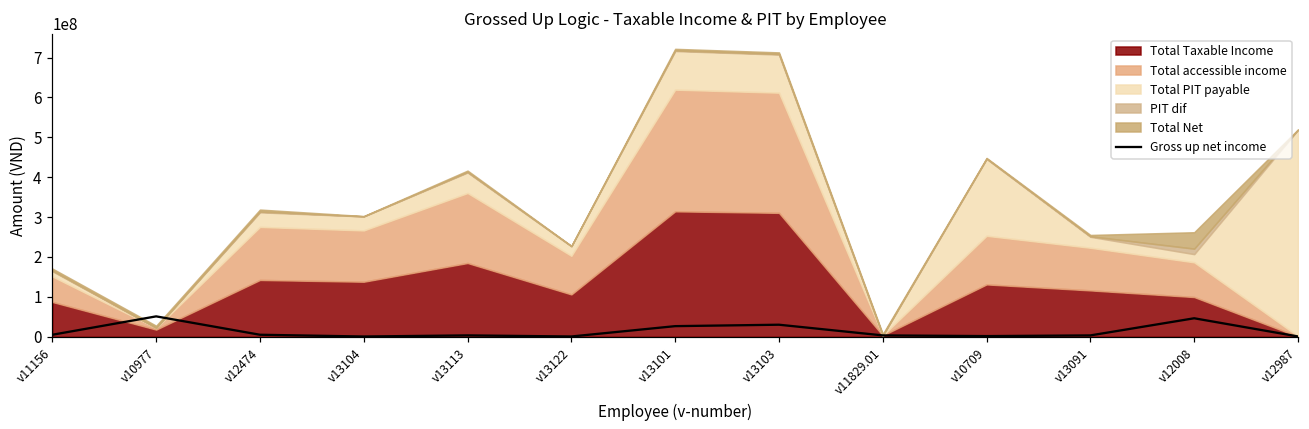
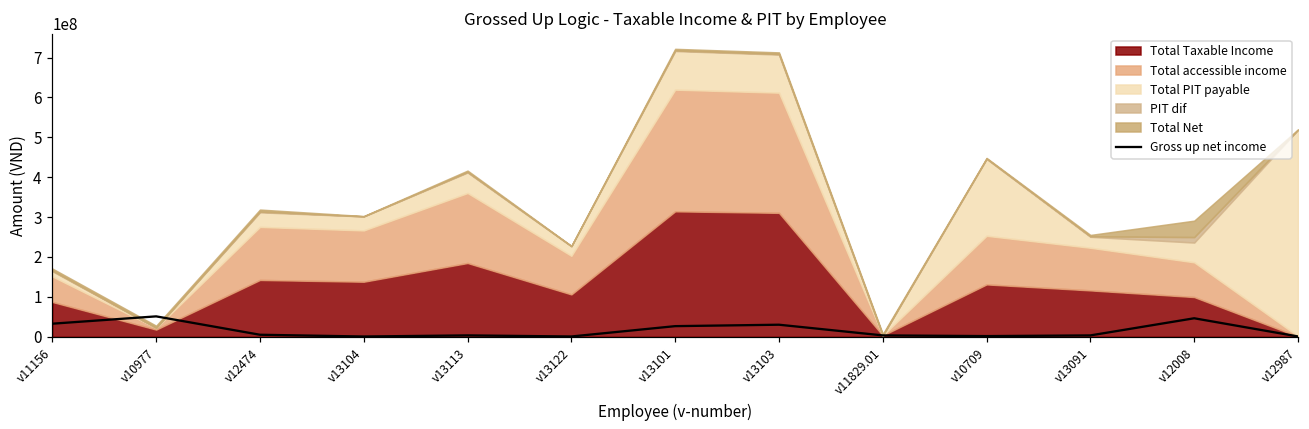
Gross up net income, v11156: 10000000 -> 30000000
Total PIT payable, v12008: 20000000 -> 50000000
